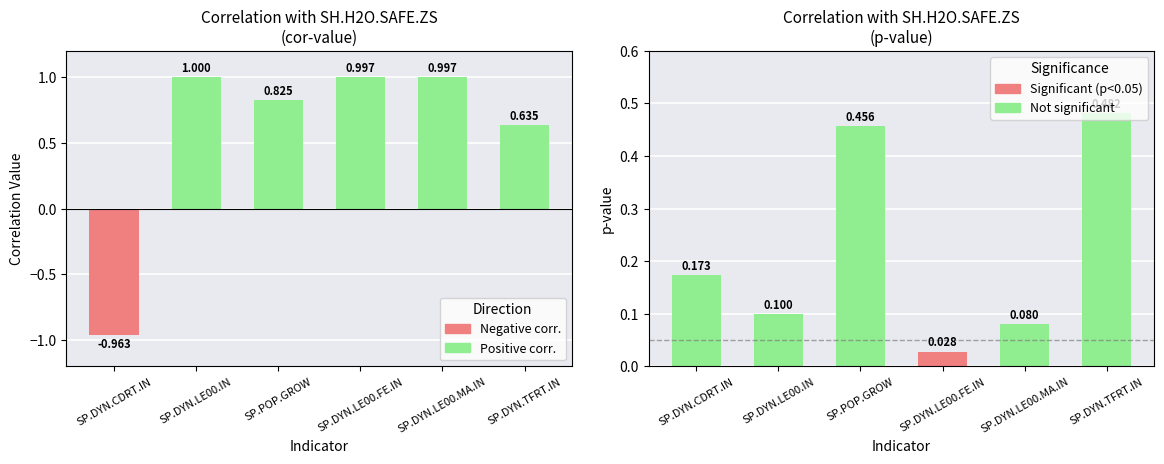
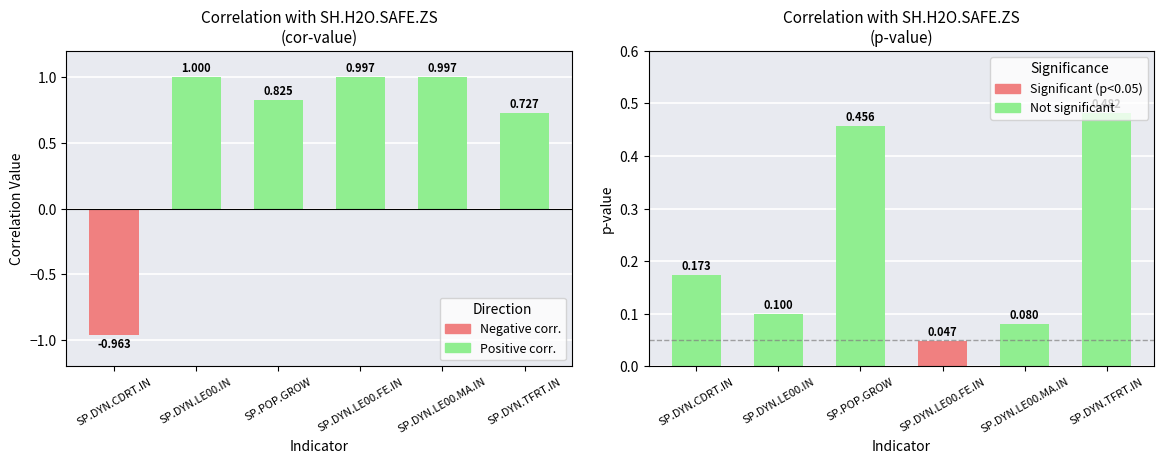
Correlation with SH.H2O.SAFE.ZS (cor-value), SP.DYN.TFRT.IN: 0.635 -> 0.727
Correlation with SH.H2O.SAFE.ZS (p-value), SP.DYN.LE00.FE.IN: 0.028 -> 0.047
